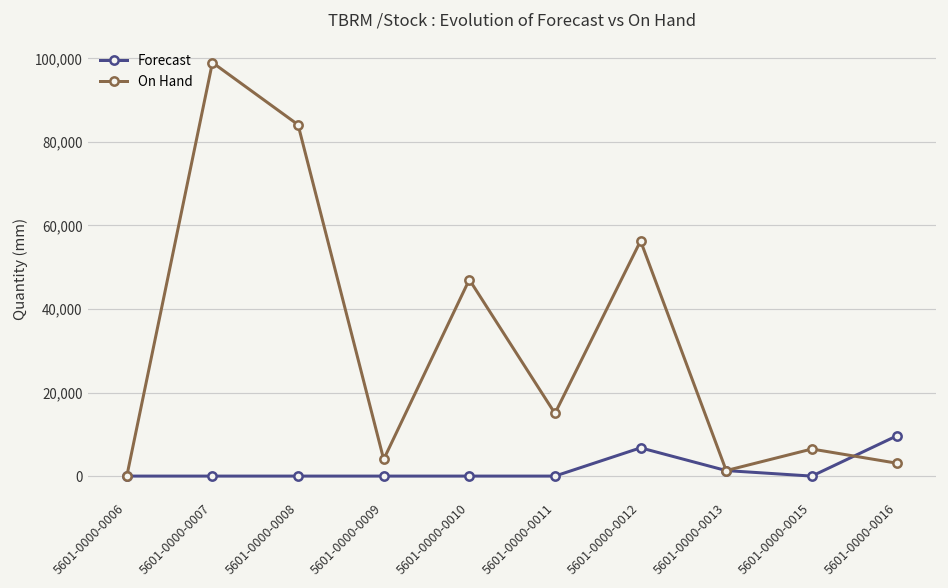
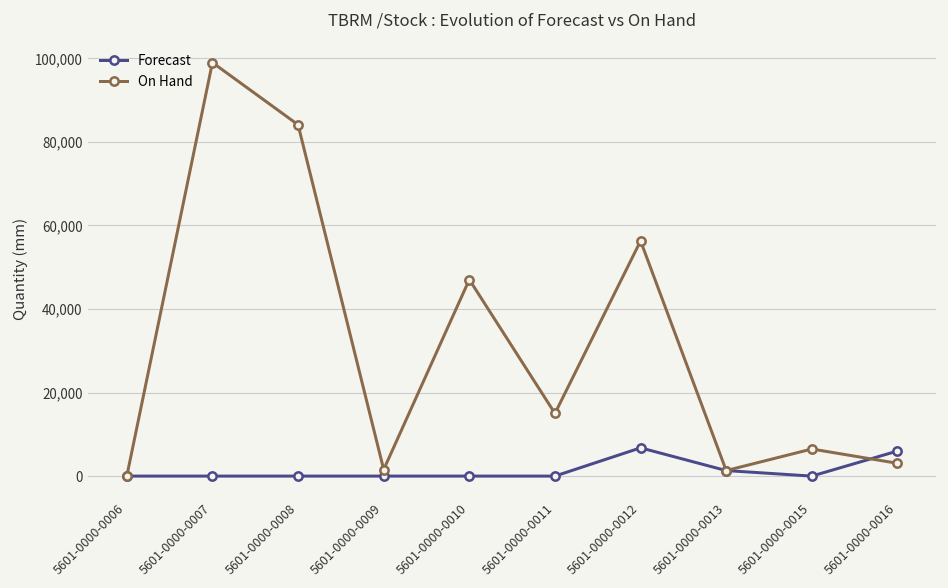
On Hand, 5601-0000-0009: 4,000 -> 2,000
Forecast, 5601-0000-0016: 10,000 -> 6,000
